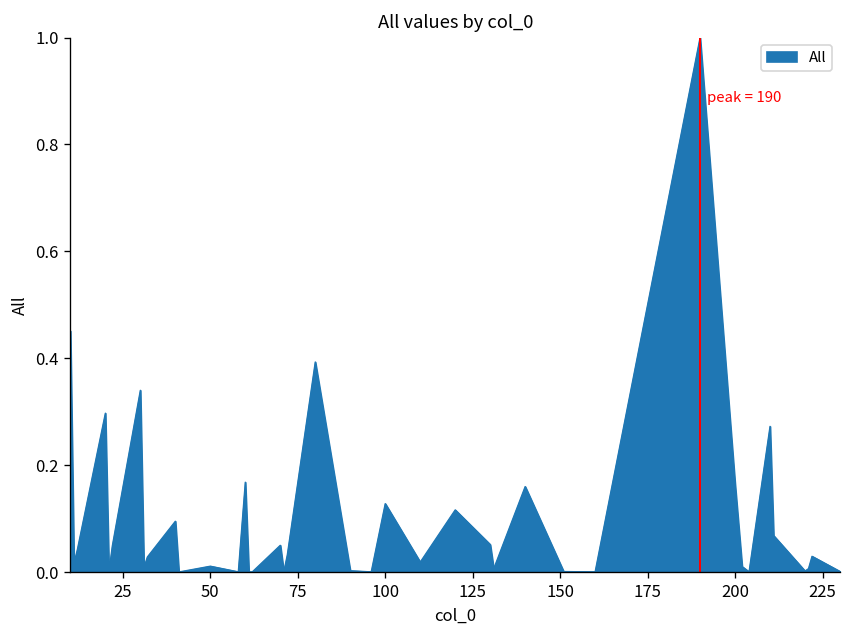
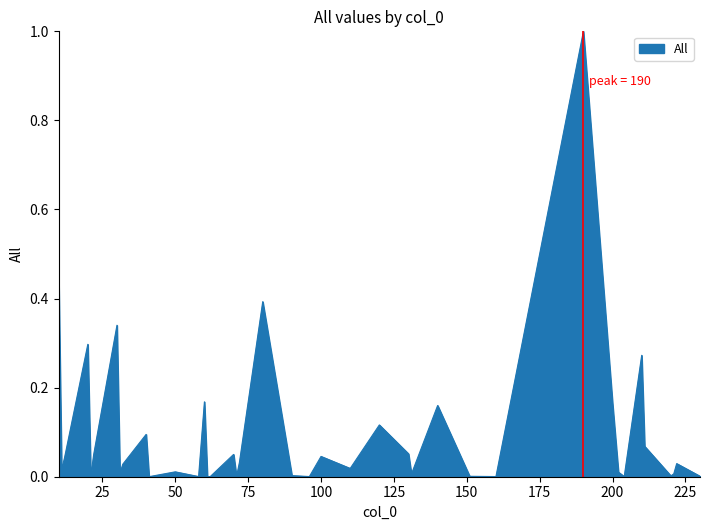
100: 0.13 -> 0.05
